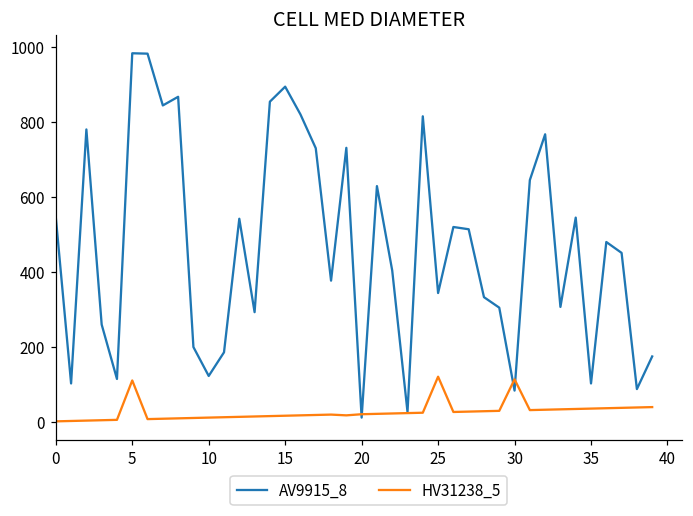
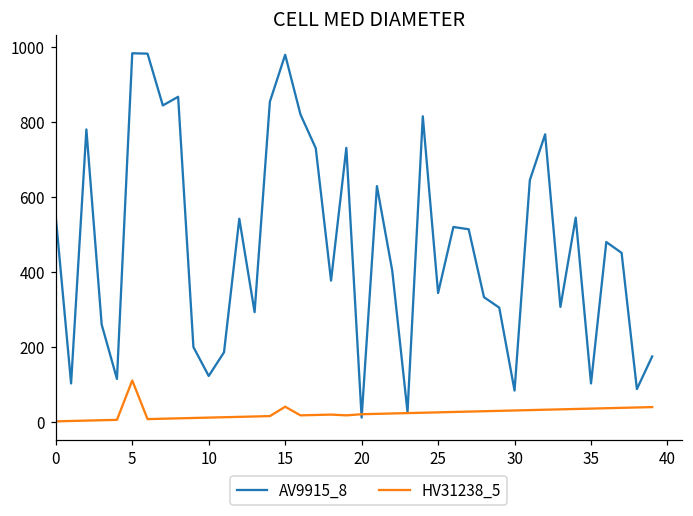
AV9915_8, 15: 890 -> 980
HV31238_5, 15: 20 -> 40
HV31238_5, 25: 120 -> 30
HV31238_5, 30: 110 -> 30
